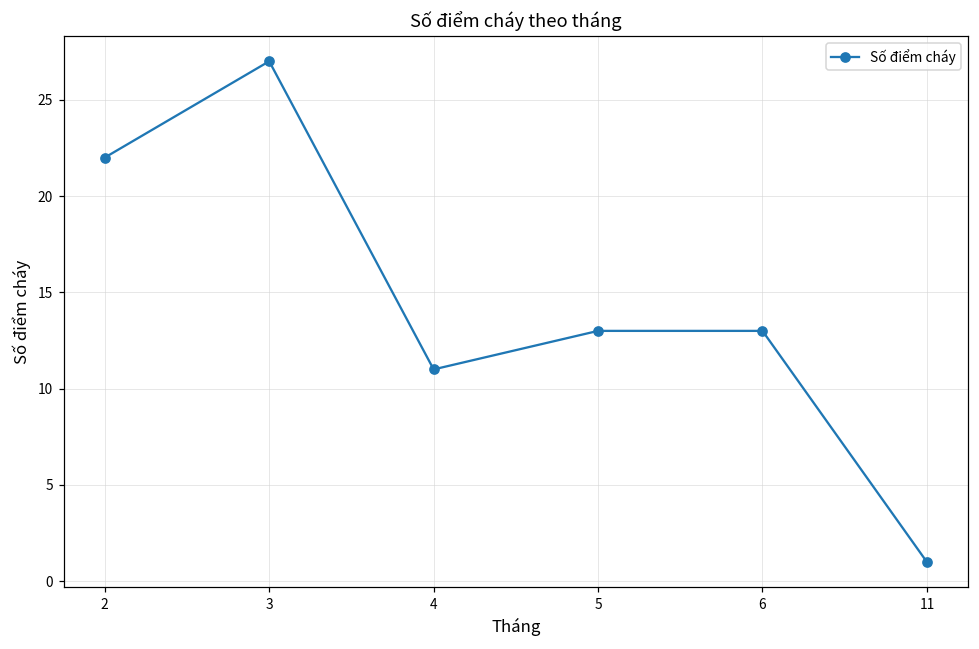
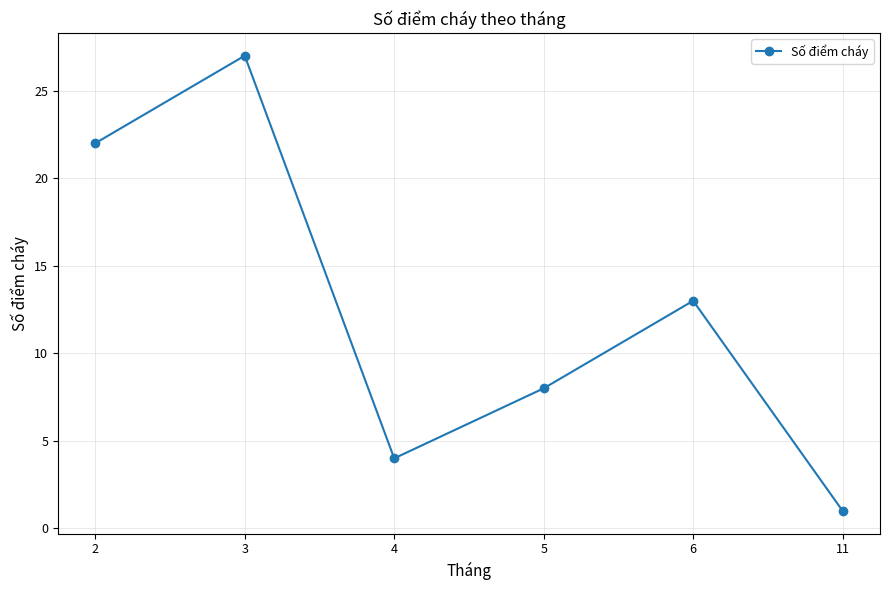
4: 11 -> 4
5: 13 -> 8
